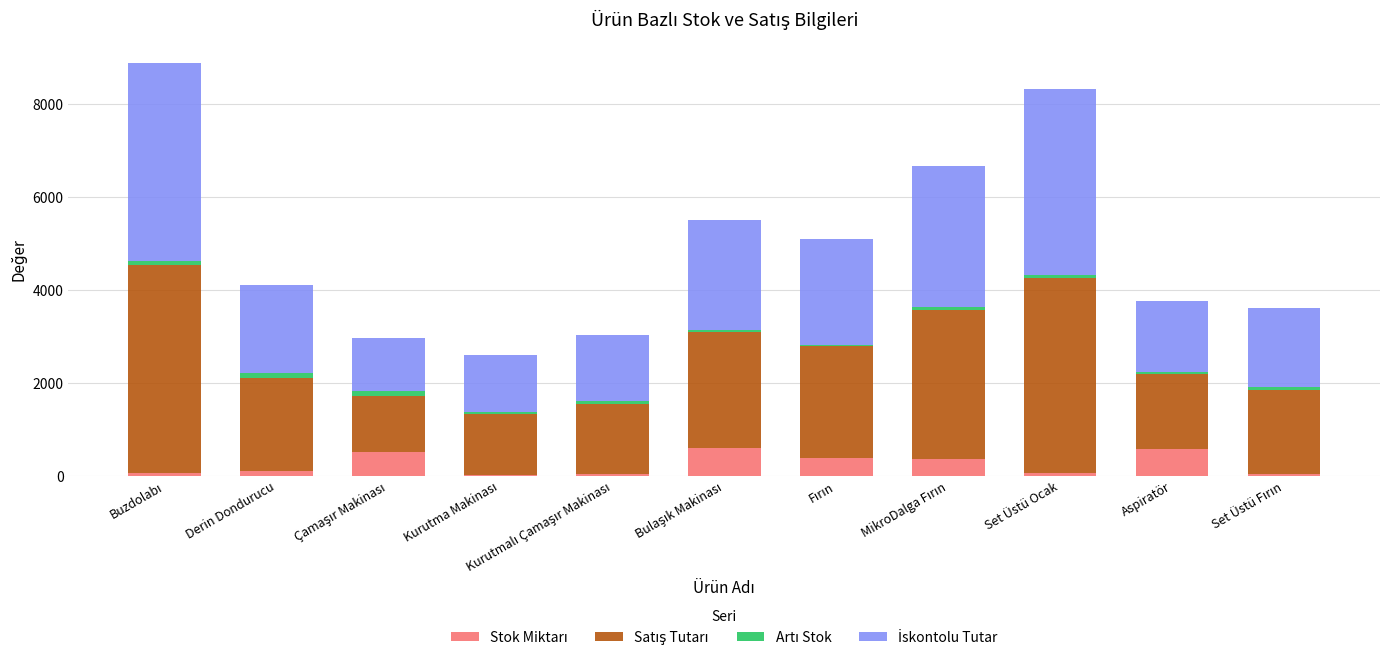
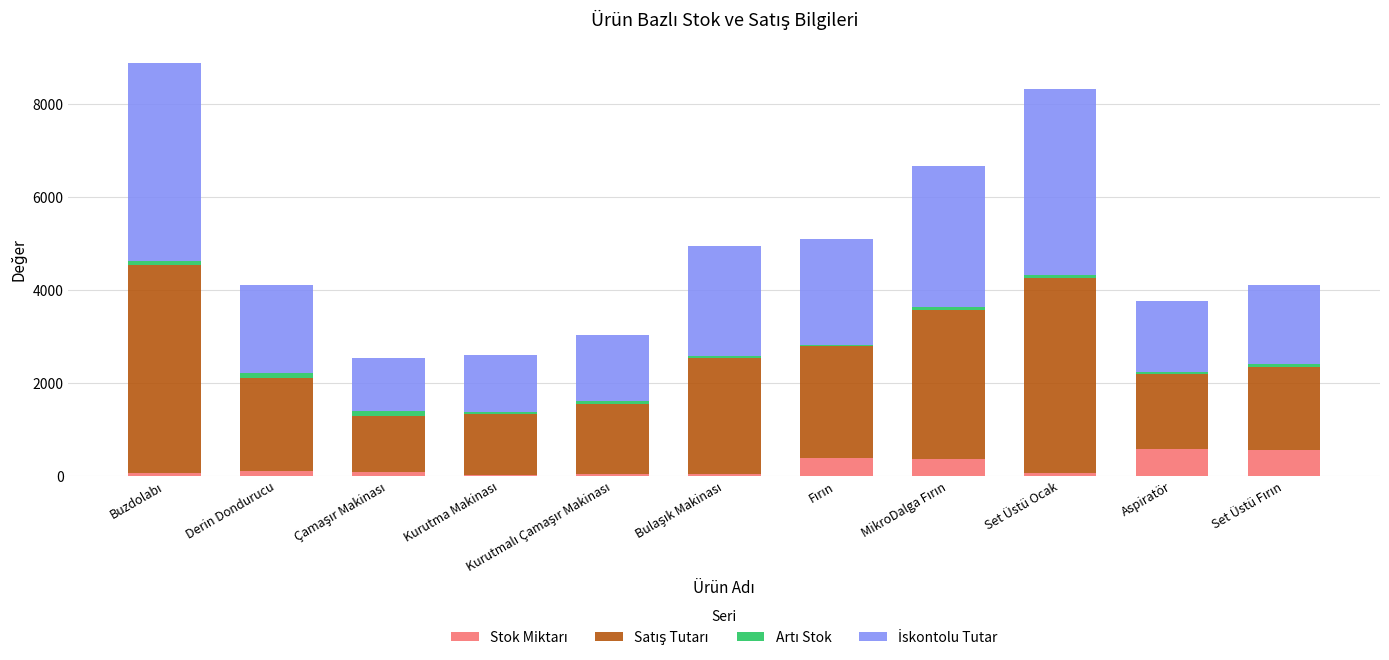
Stok Miktarı, Çamaşır Makinası: 500 -> 100
Stok Miktarı, Bulaşık Makinası: 600 -> 0
Stok Miktarı, Set Üstü Fırın: 0 -> 500
